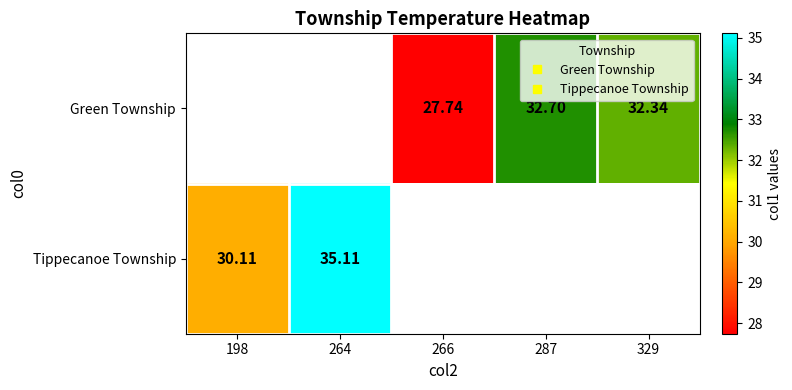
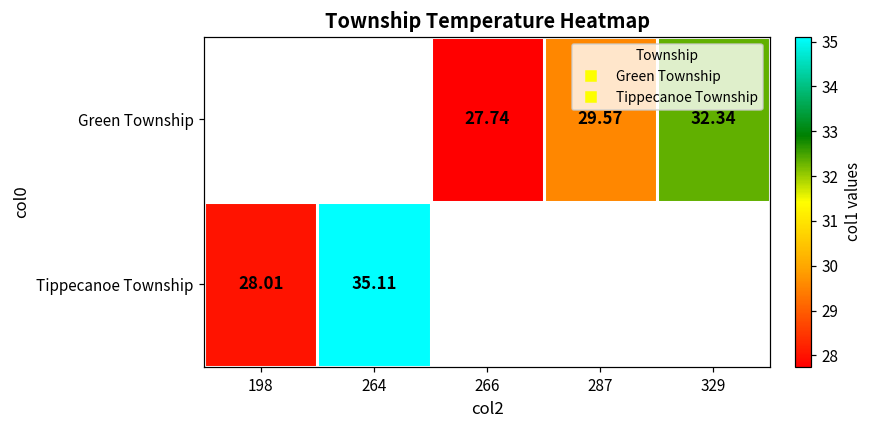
Green Township, 287: 32.70 -> 29.57
Tippecanoe Township, 198: 30.11 -> 28.01
